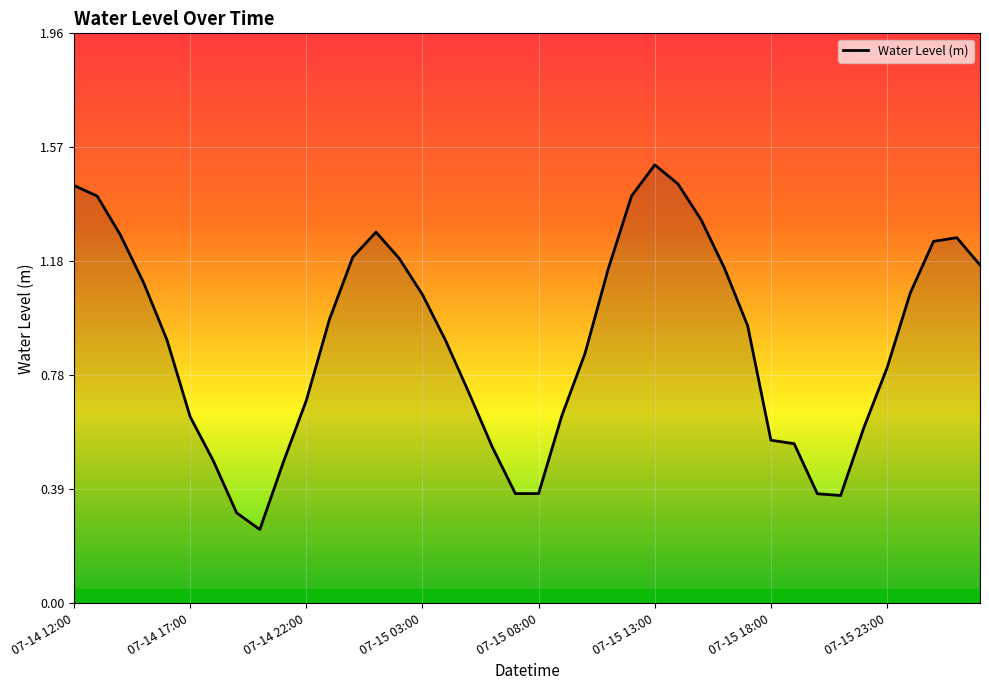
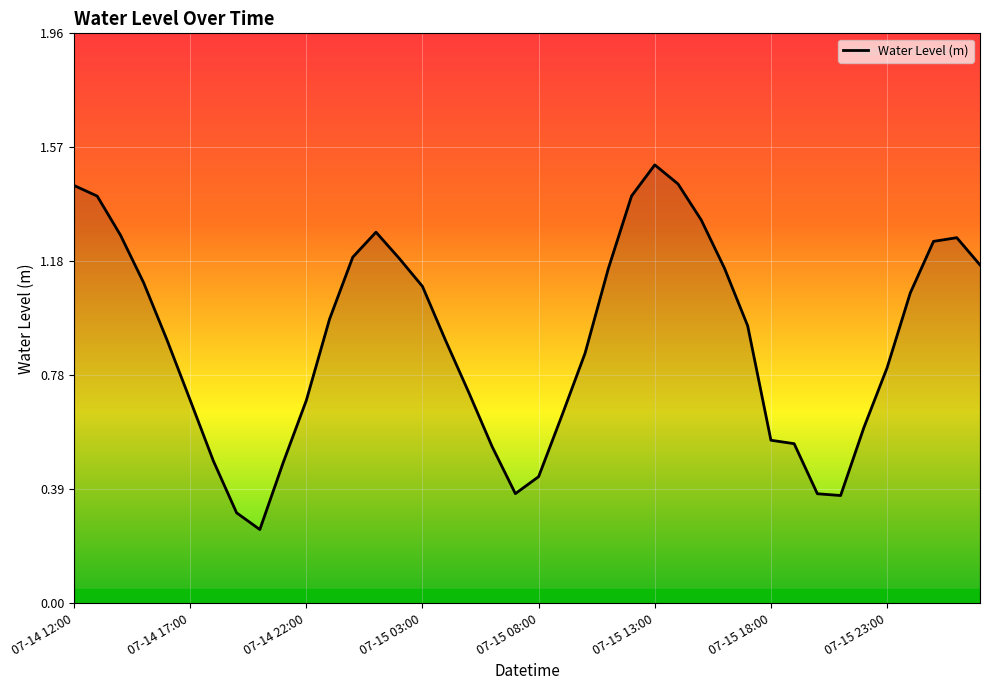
07-14 17:00: 0.64 -> 0.70
07-15 03:00: 1.06 -> 1.09
07-15 08:00: 0.38 -> 0.44
